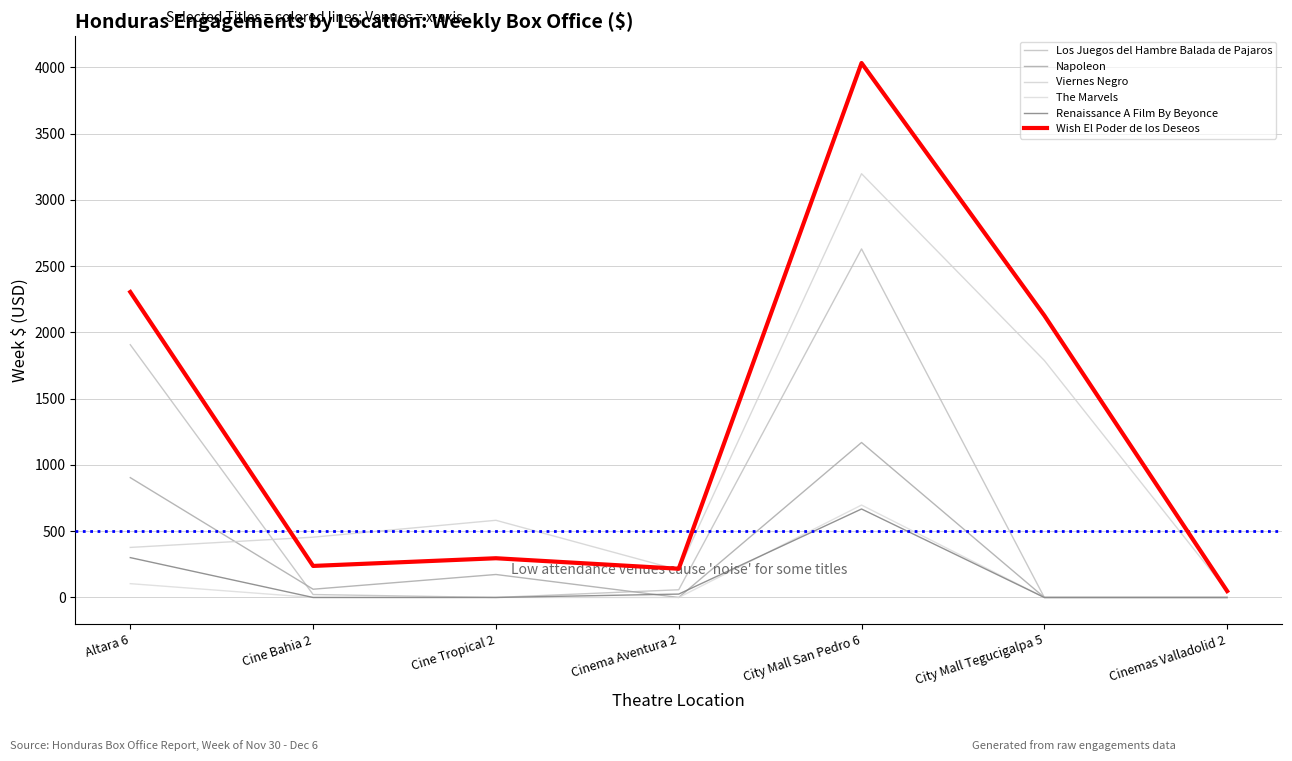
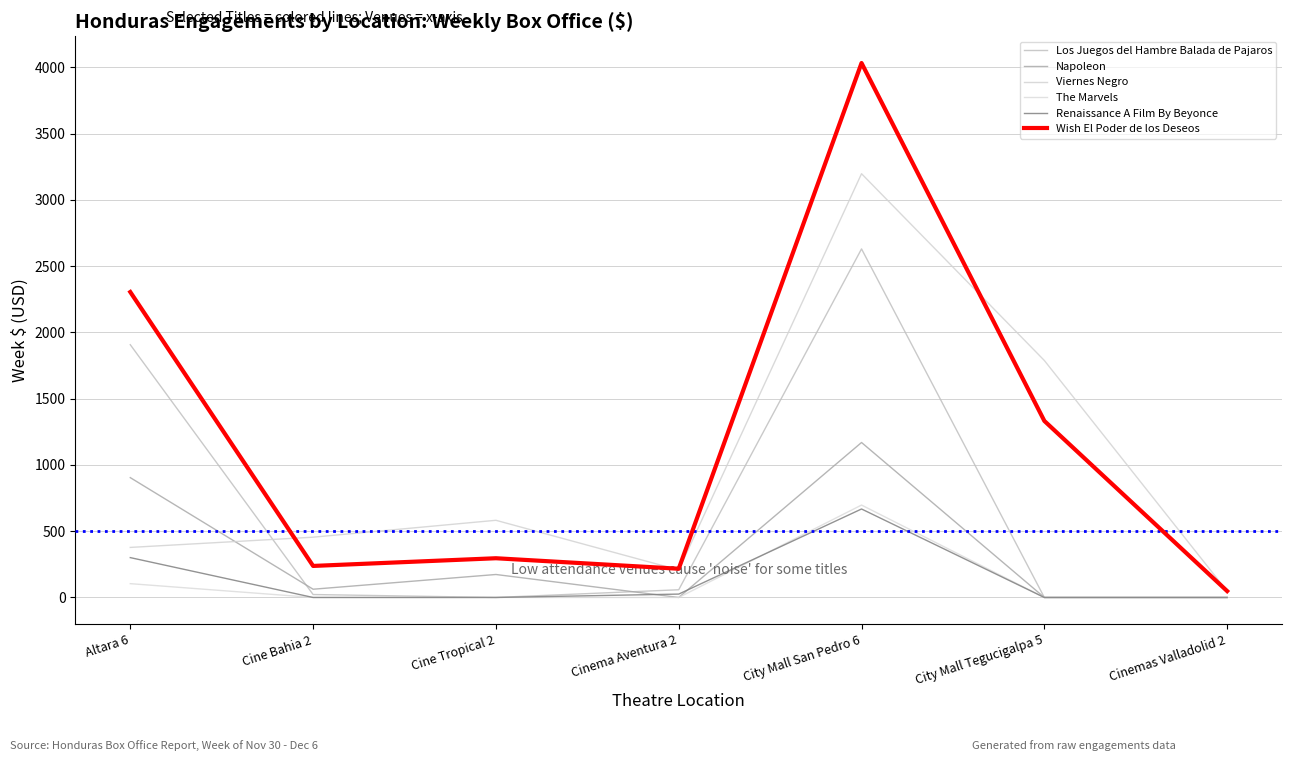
Wish El Poder de los Deseos, City Mall Tegucigalpa 5: 2130 -> 1330
